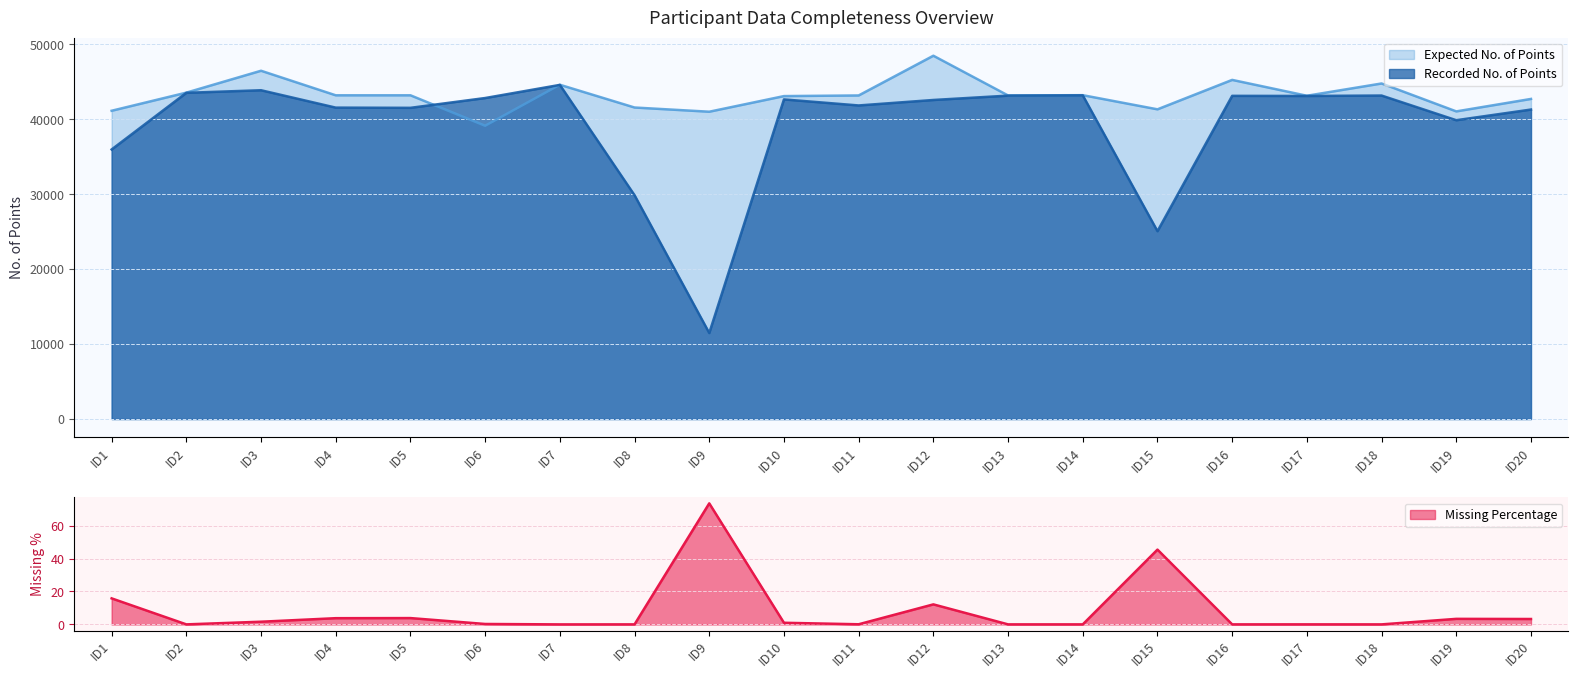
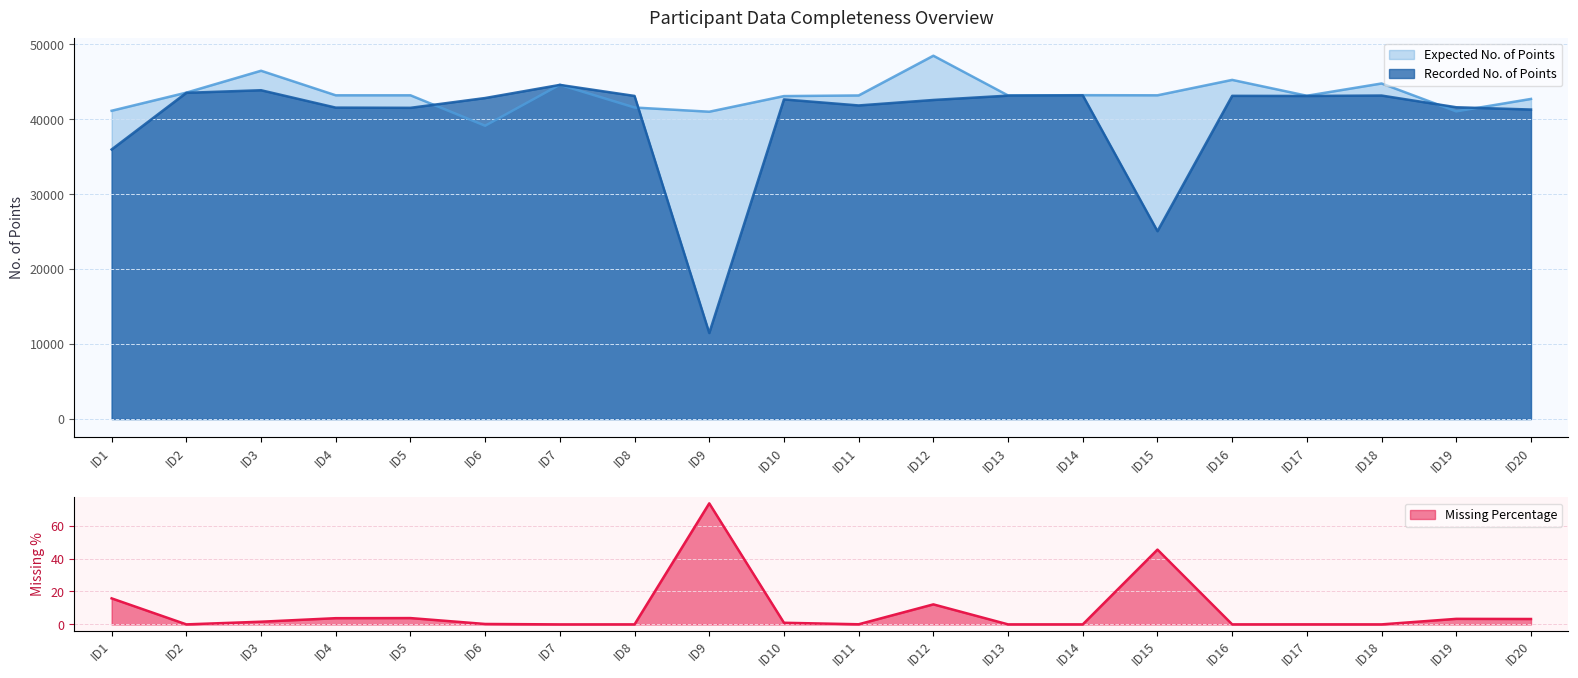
Participant Data Completeness Overview, Recorded No. of Points, ID8: 30000 -> 43000
Participant Data Completeness Overview, Expected No. of Points, ID15: 41000 -> 43000
Participant Data Completeness Overview, Recorded No. of Points, ID19: 40000 -> 42000
